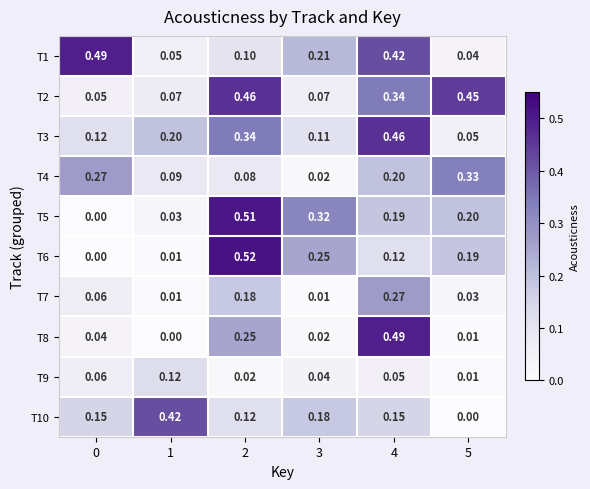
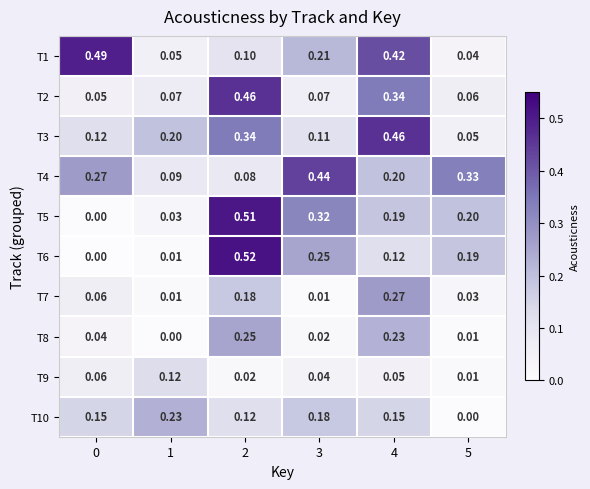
T2, 5: 0.45 -> 0.06
T4, 3: 0.02 -> 0.44
T8, 4: 0.49 -> 0.23
T10, 1: 0.42 -> 0.23
